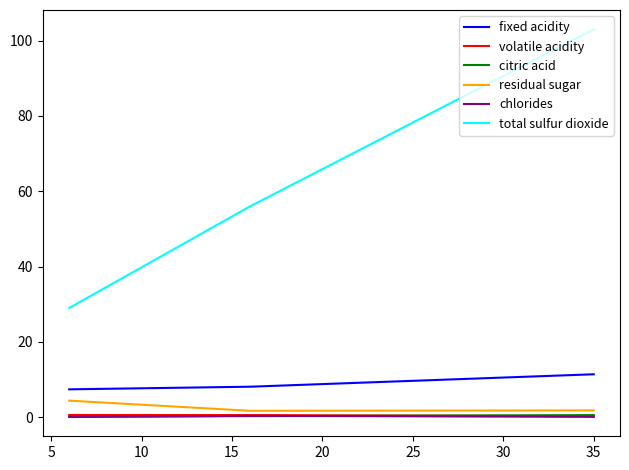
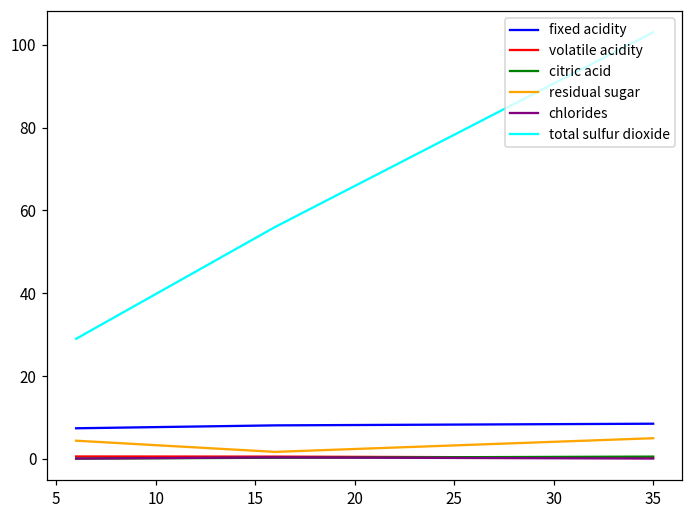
fixed acidity, 35: 11 -> 9
residual sugar, 35: 2 -> 5
